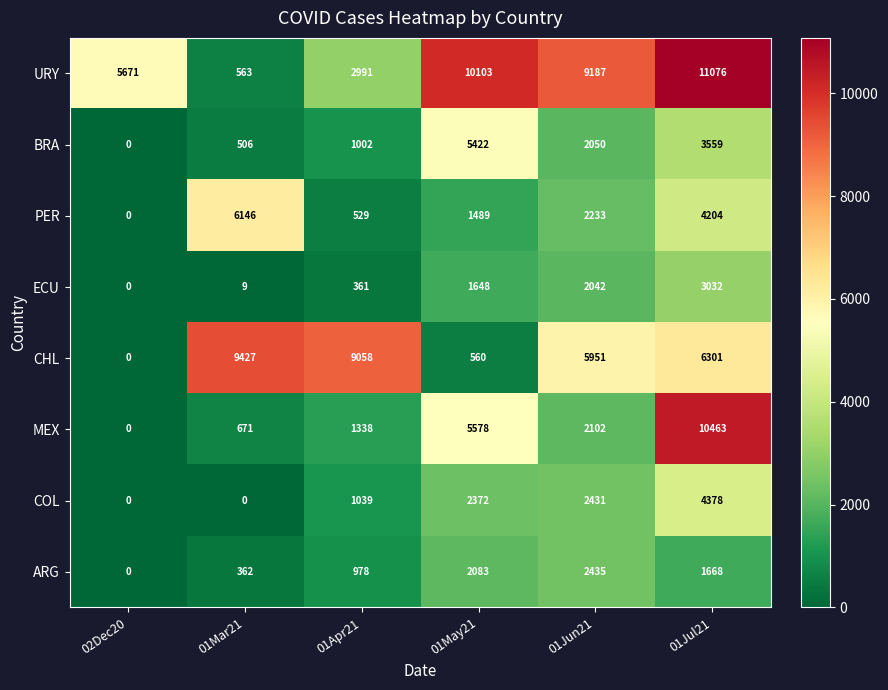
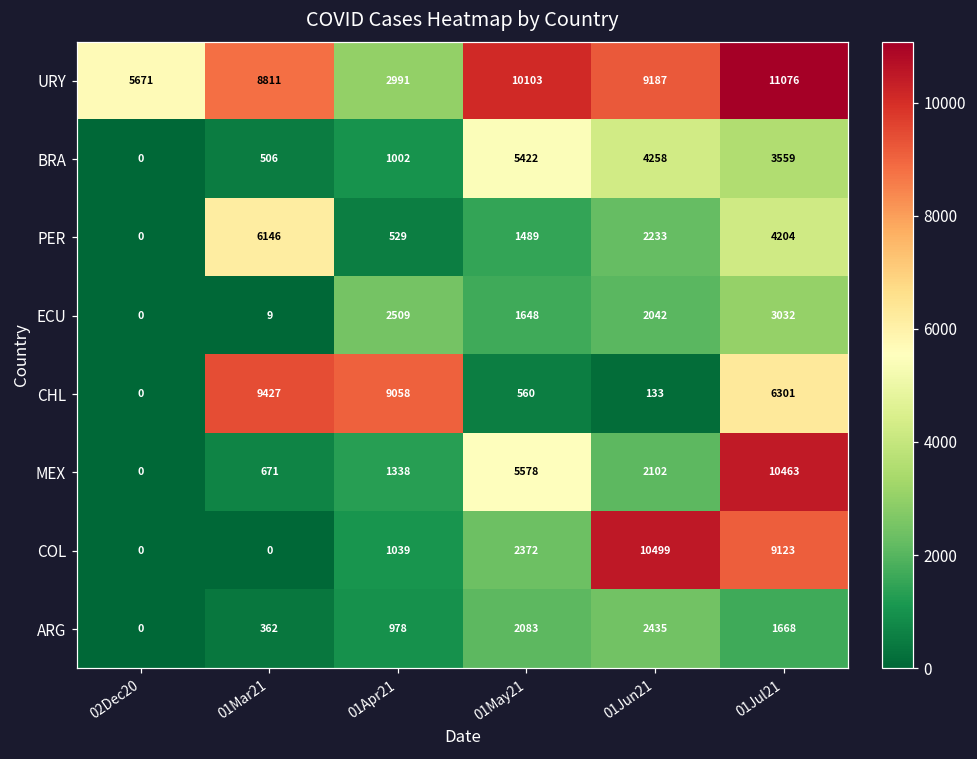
URY, 01Mar21: 563 -> 8811
BRA, 01Jun21: 2050 -> 4258
ECU, 01Apr21: 361 -> 2509
CHL, 01Jun21: 5951 -> 133
COL, 01Jun21: 2431 -> 10499
COL, 01Jul21: 4378 -> 9123
